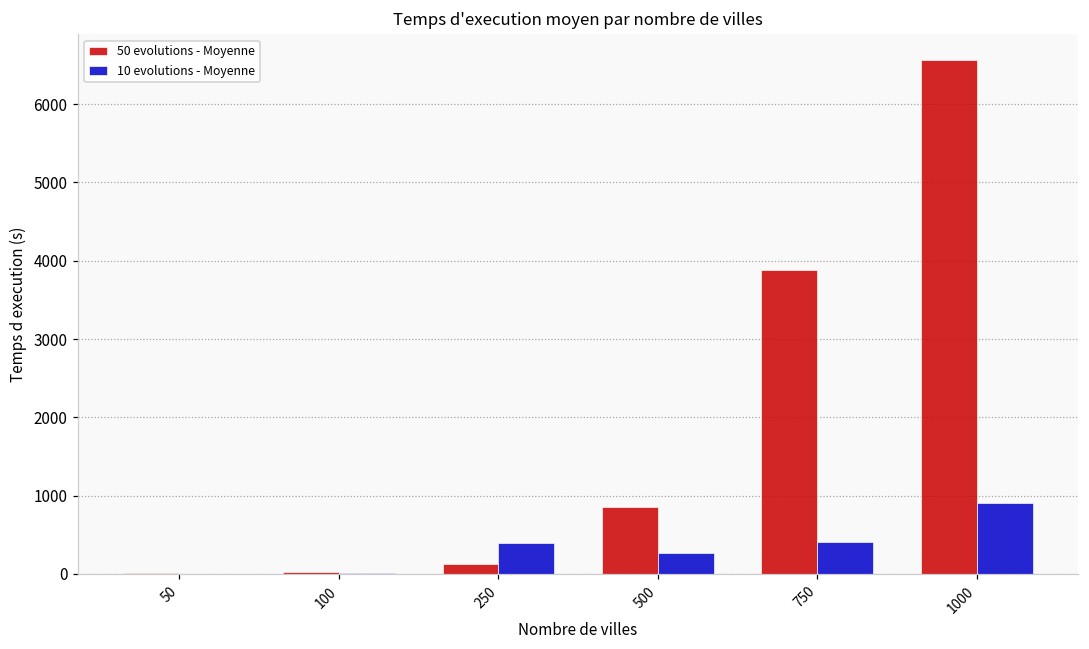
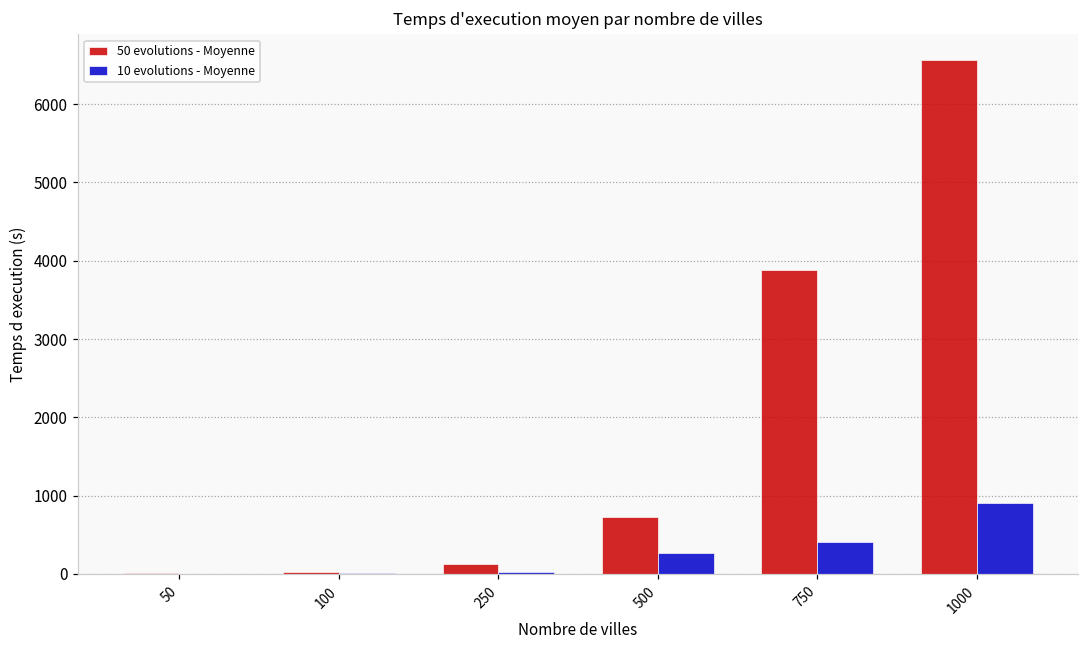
10 evolutions - Moyenne, 250: 400 -> 0
50 evolutions - Moyenne, 500: 900 -> 700
